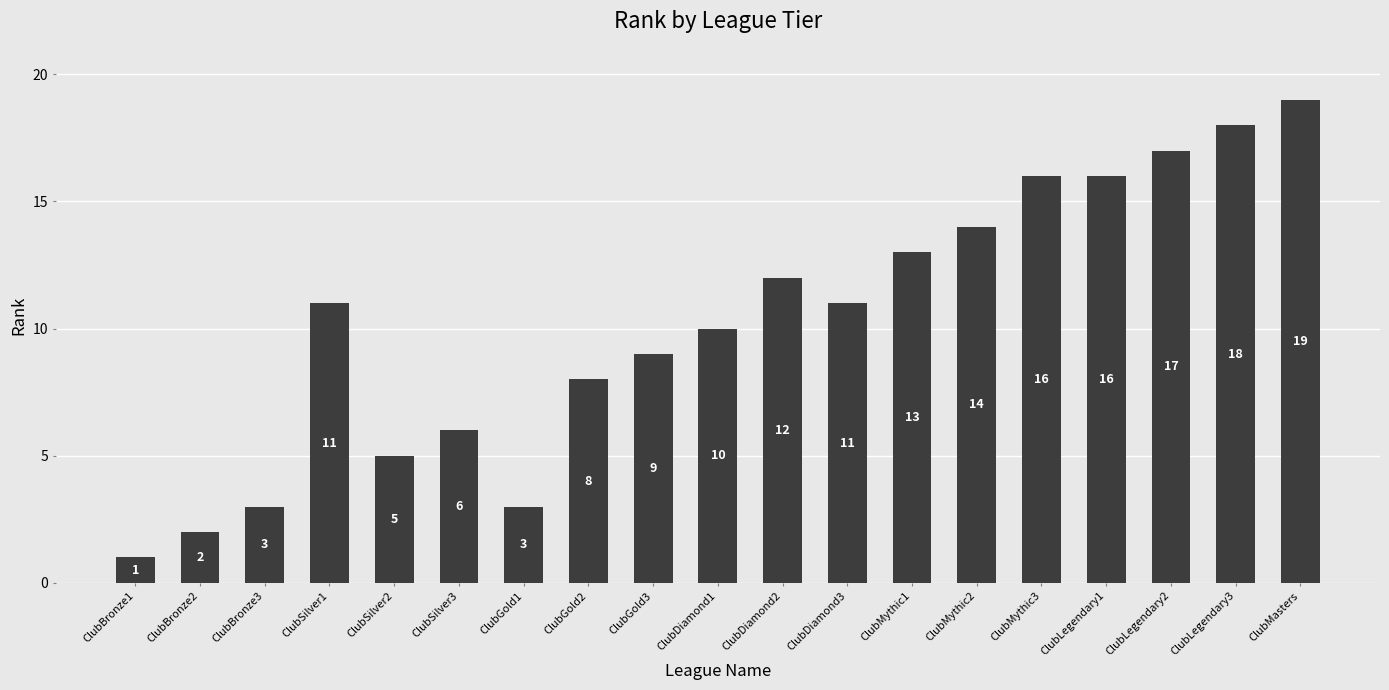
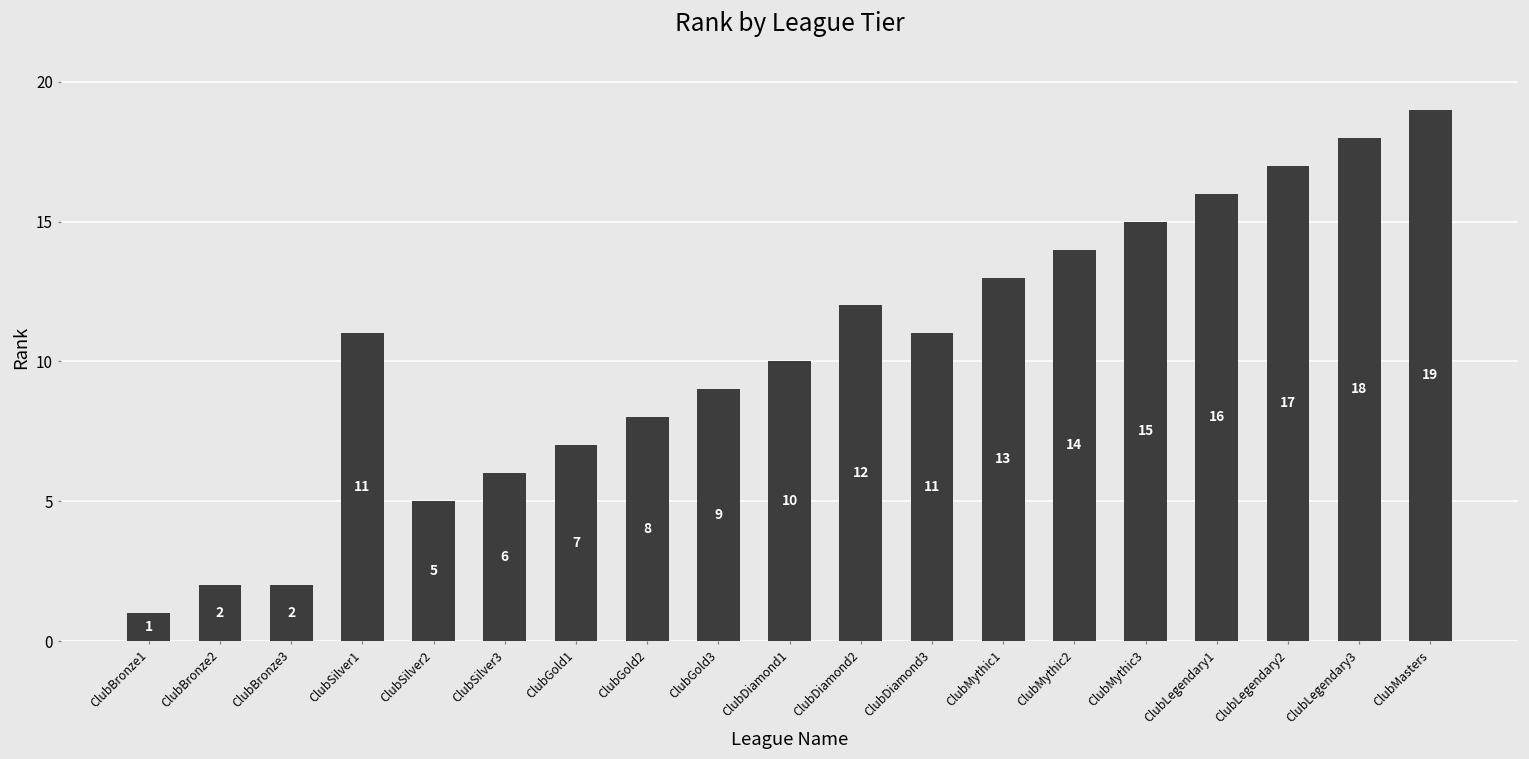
ClubBronze3: 3 -> 2
ClubGold1: 3 -> 7
ClubMythic3: 16 -> 15
